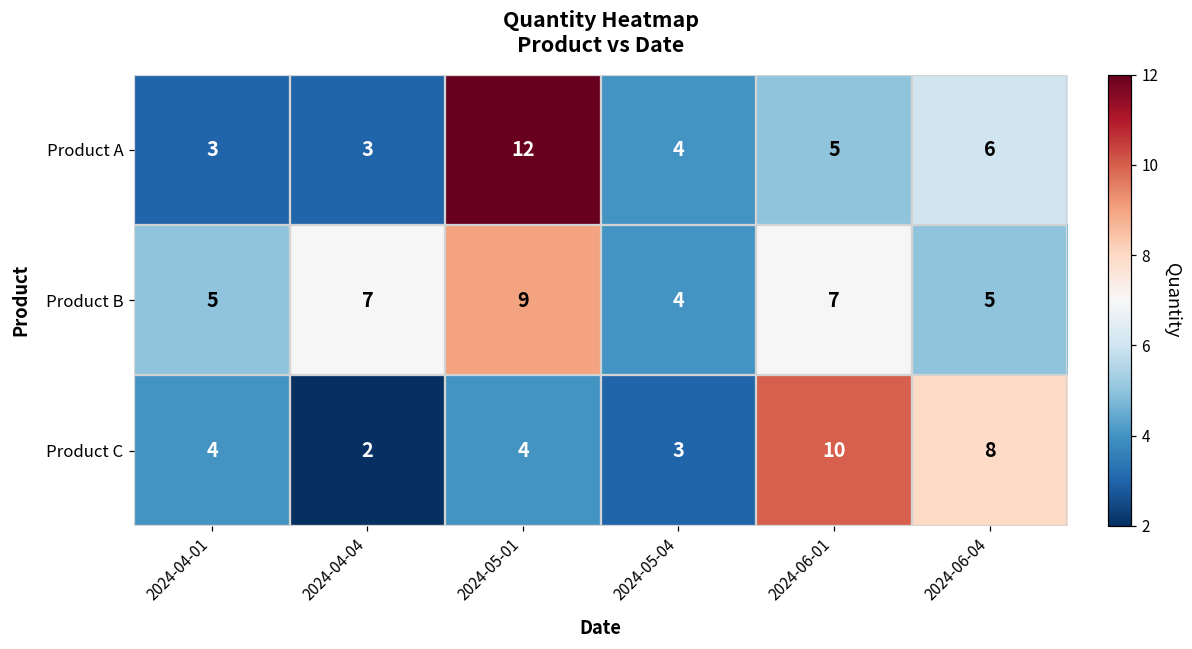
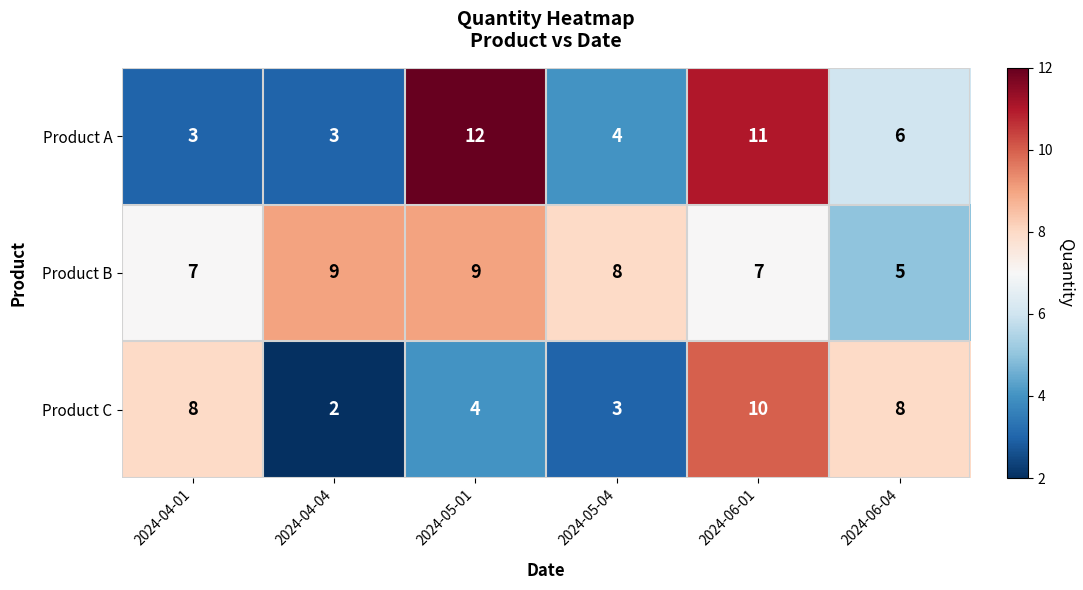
Product A, 2024-06-01: 5 -> 11
Product B, 2024-04-01: 5 -> 7
Product B, 2024-04-04: 7 -> 9
Product B, 2024-05-04: 4 -> 8
Product C, 2024-04-01: 4 -> 8
